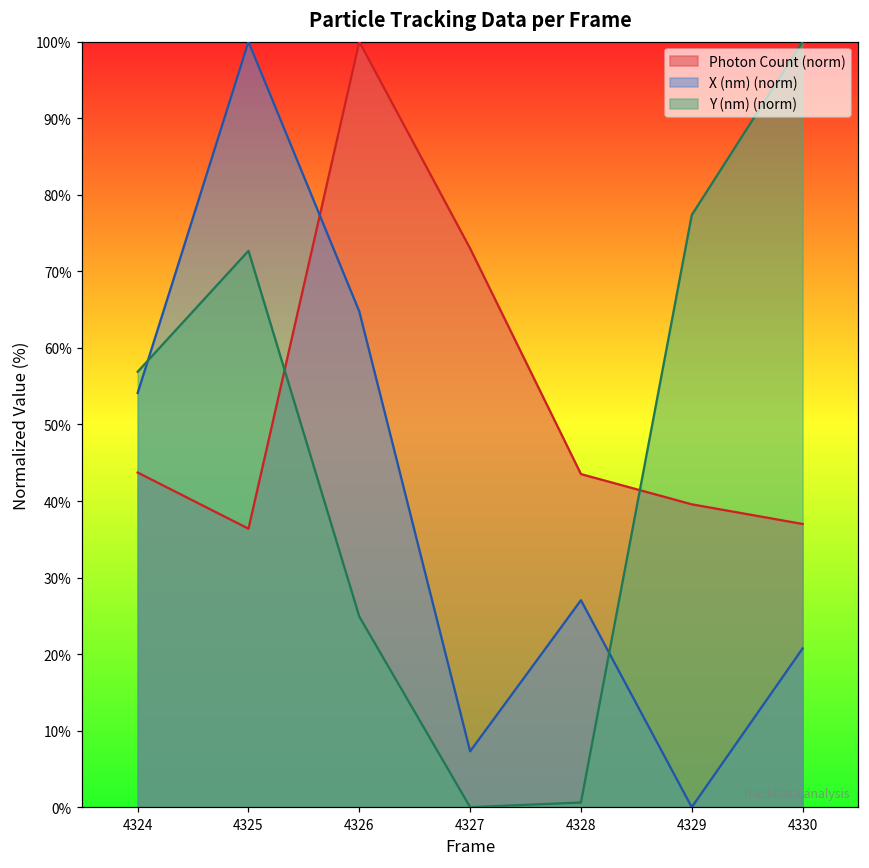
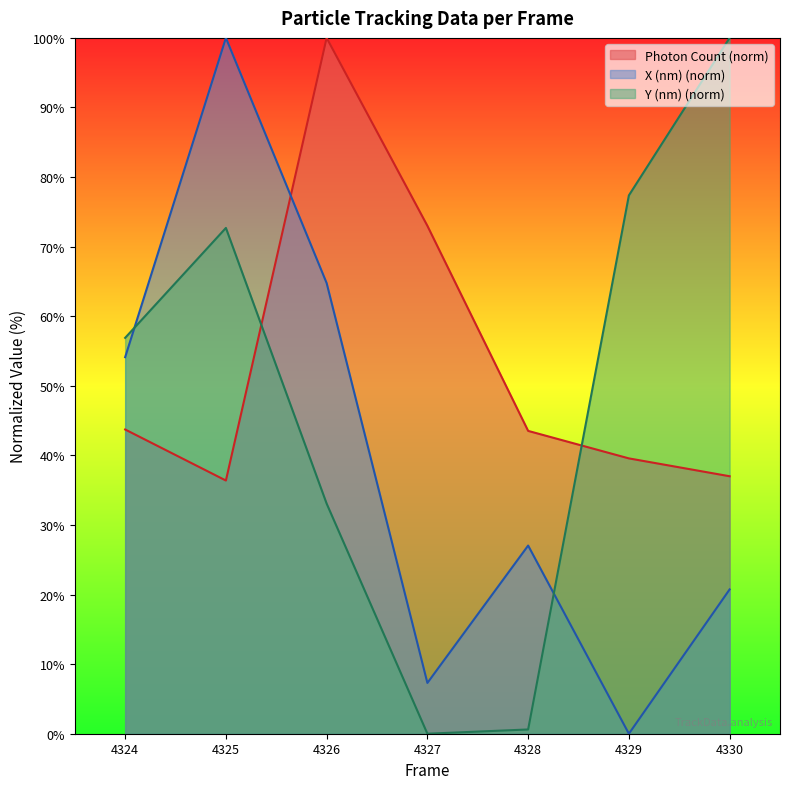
Y (nm) (norm), 4326: 25% -> 33%
